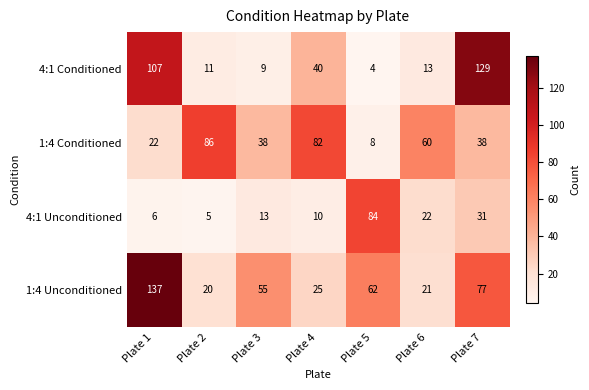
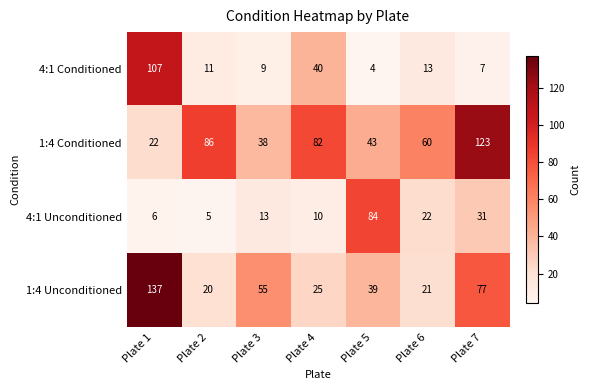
4:1 Conditioned, Plate 7: 129 -> 7
1:4 Conditioned, Plate 5: 8 -> 43
1:4 Conditioned, Plate 7: 38 -> 123
1:4 Unconditioned, Plate 5: 62 -> 39
